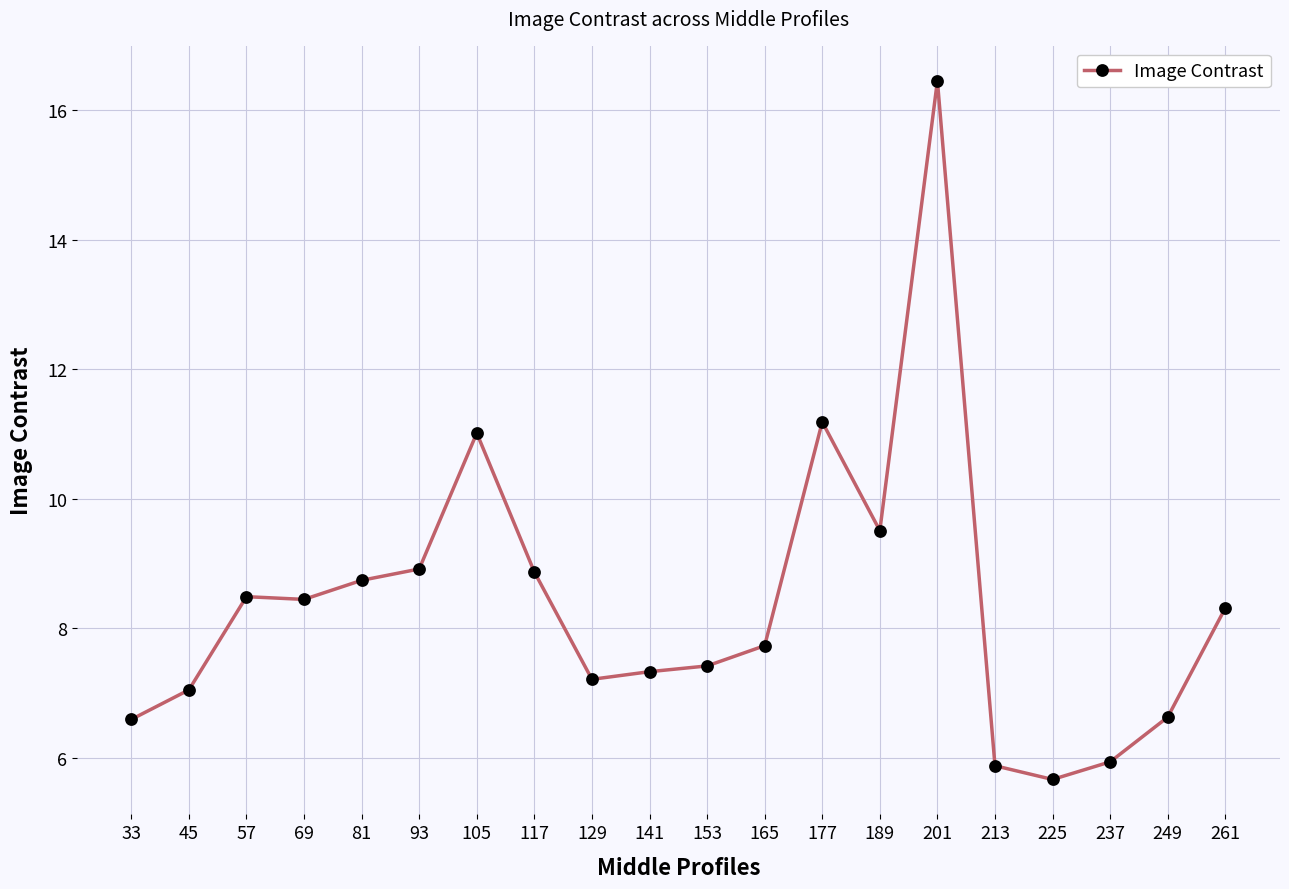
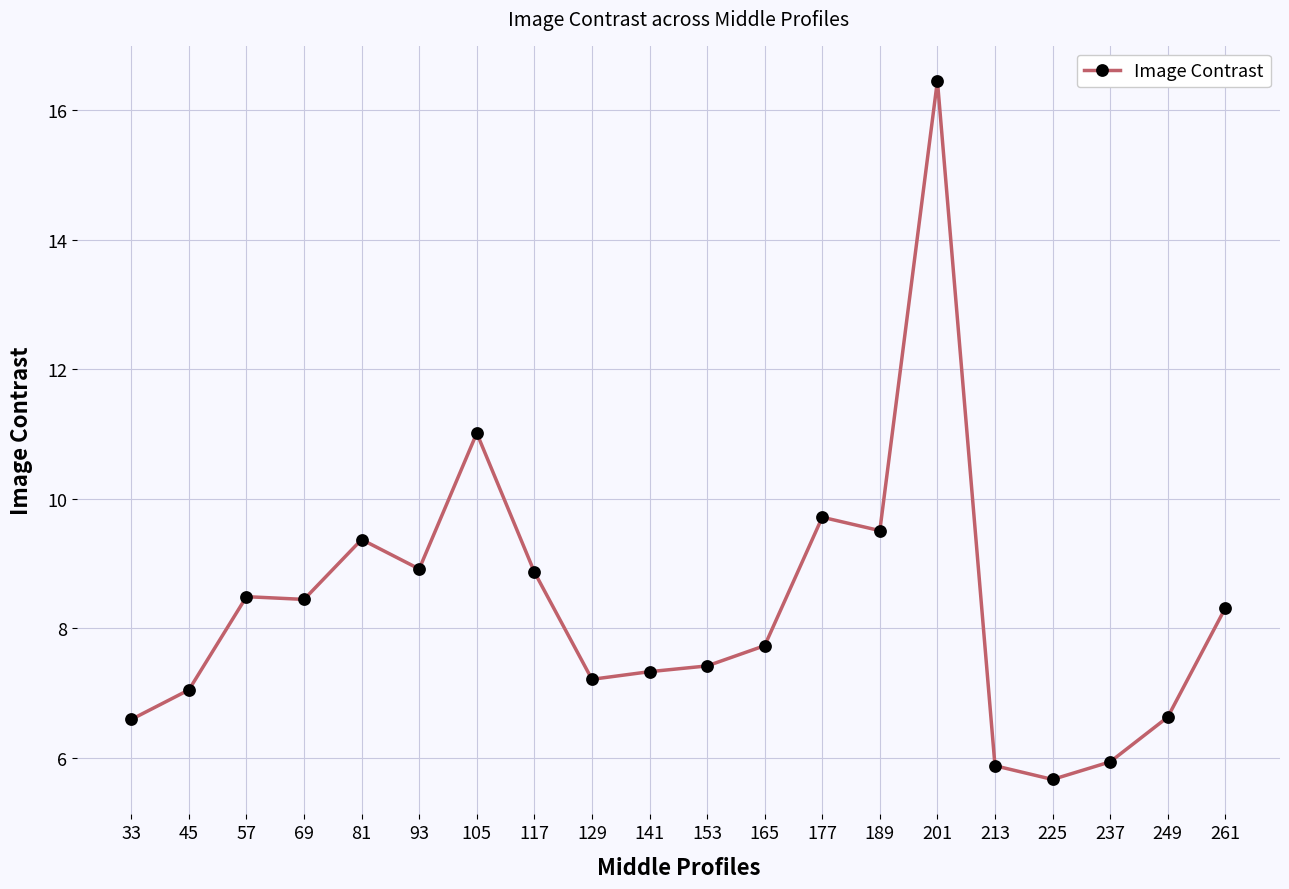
81: 8.7 -> 9.4
177: 11.2 -> 9.7
